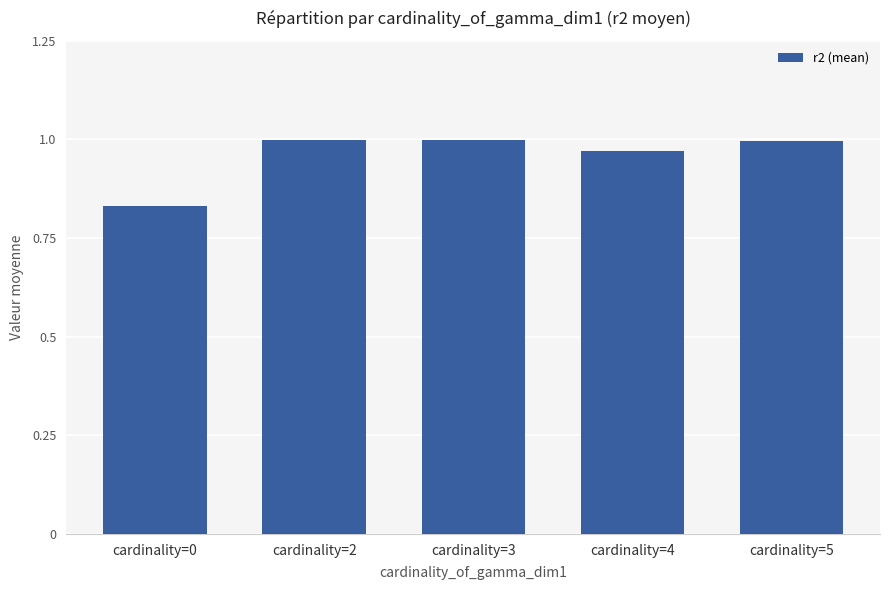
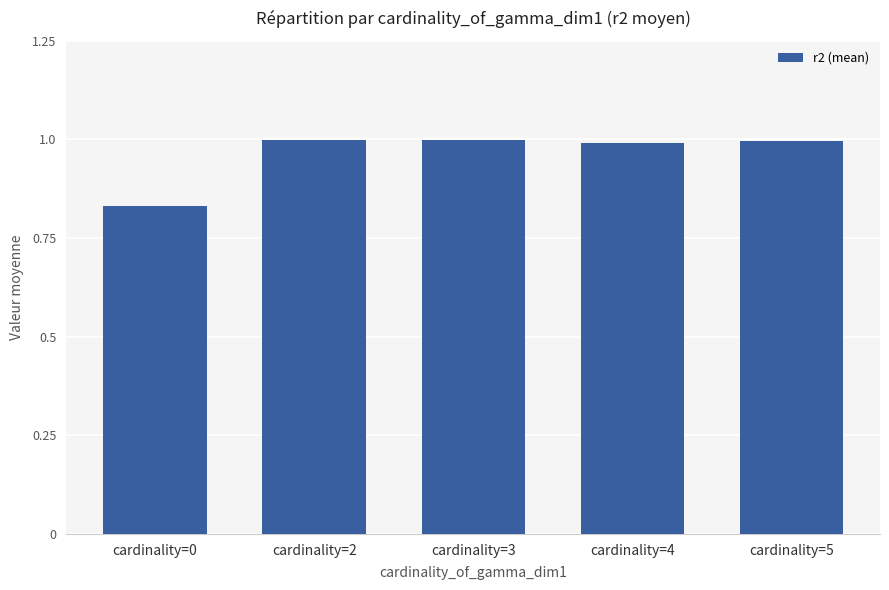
cardinality=4: 0.97 -> 0.99
